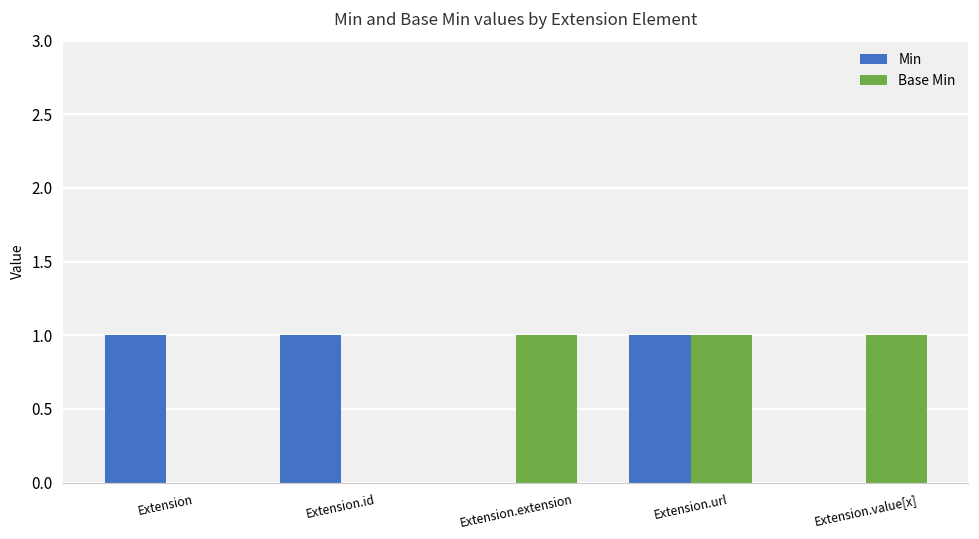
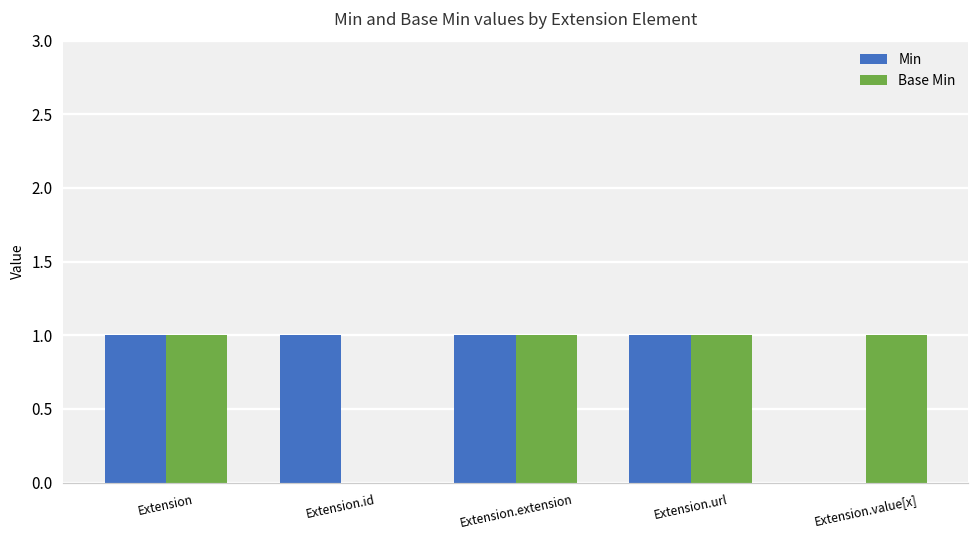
Base Min, Extension: 0 -> 1
Min, Extension.extension: 0 -> 1
